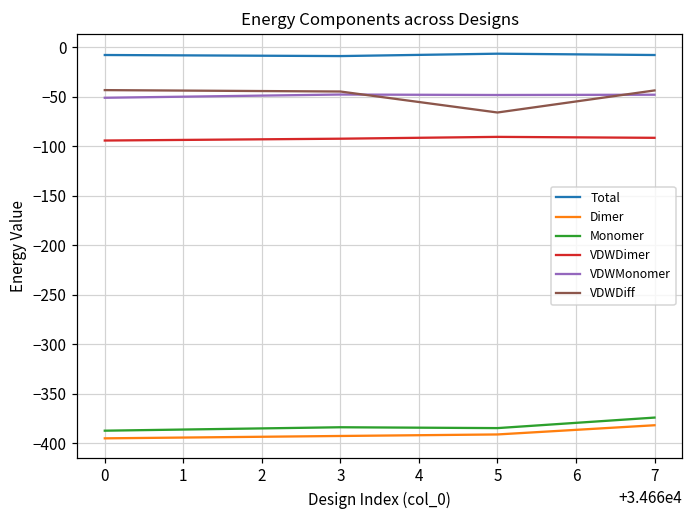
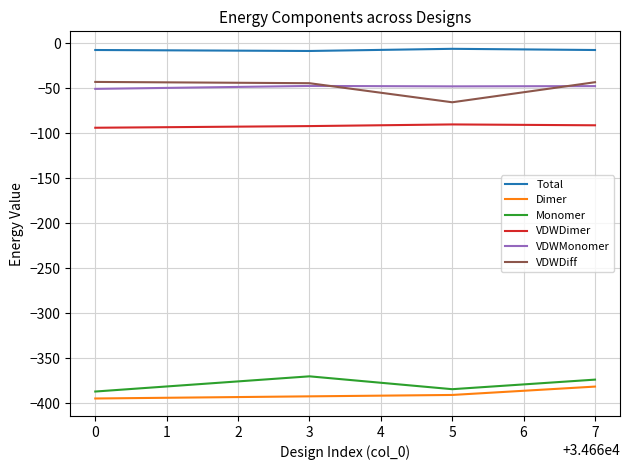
Monomer, 3: -380 -> -370
